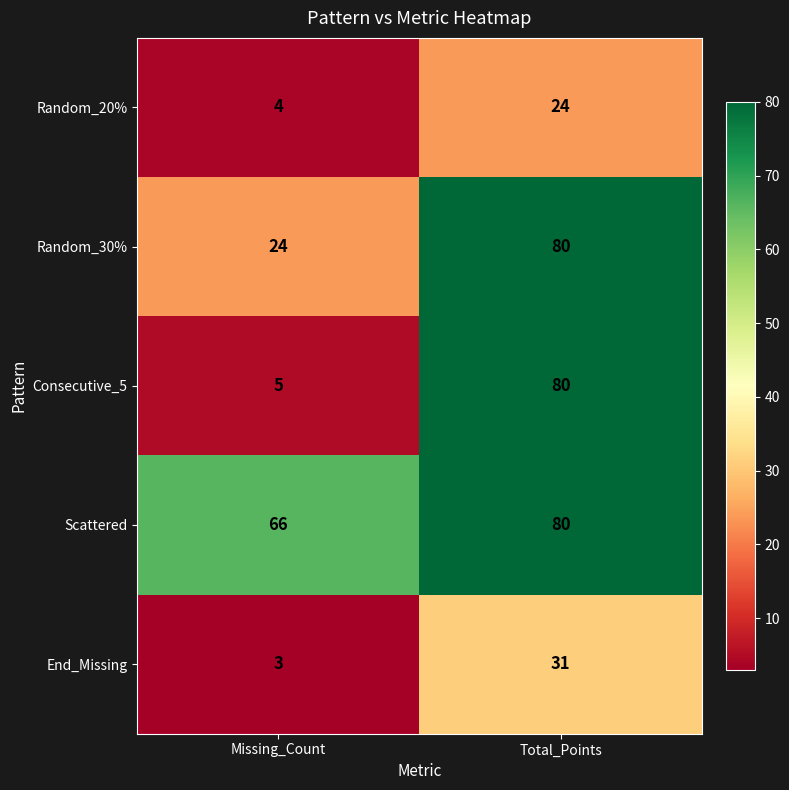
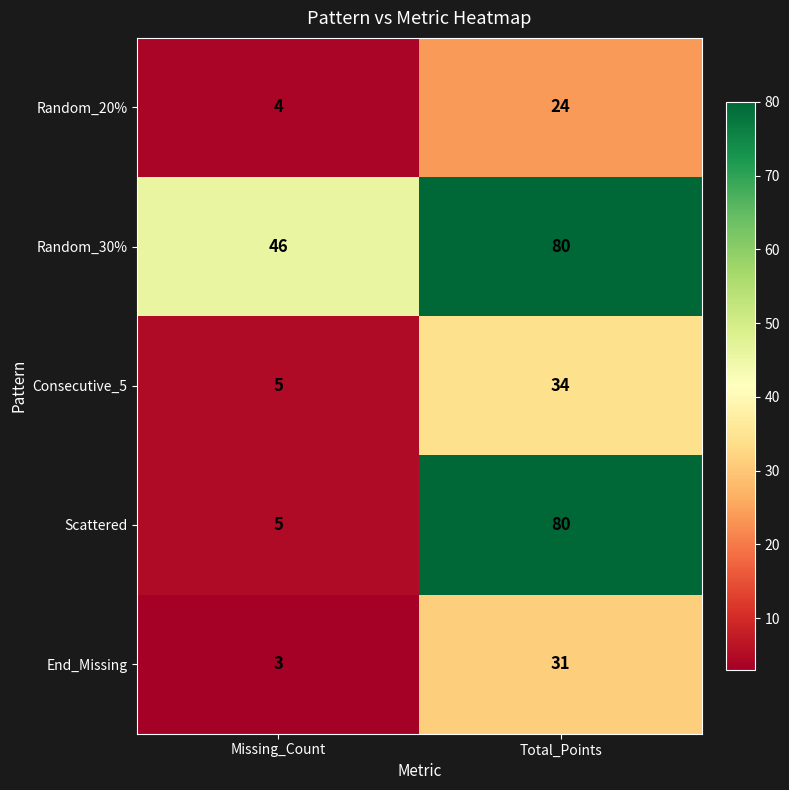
Random_30%, Missing_Count: 24 -> 46
Consecutive_5, Total_Points: 80 -> 34
Scattered, Missing_Count: 66 -> 5
